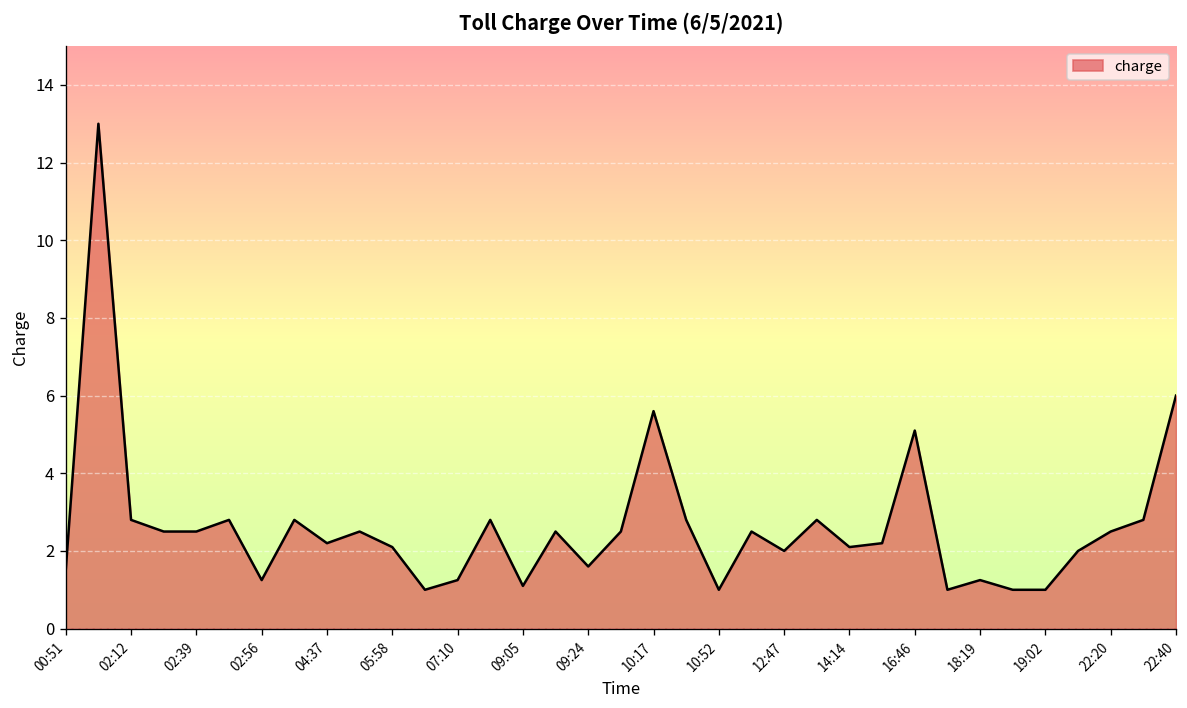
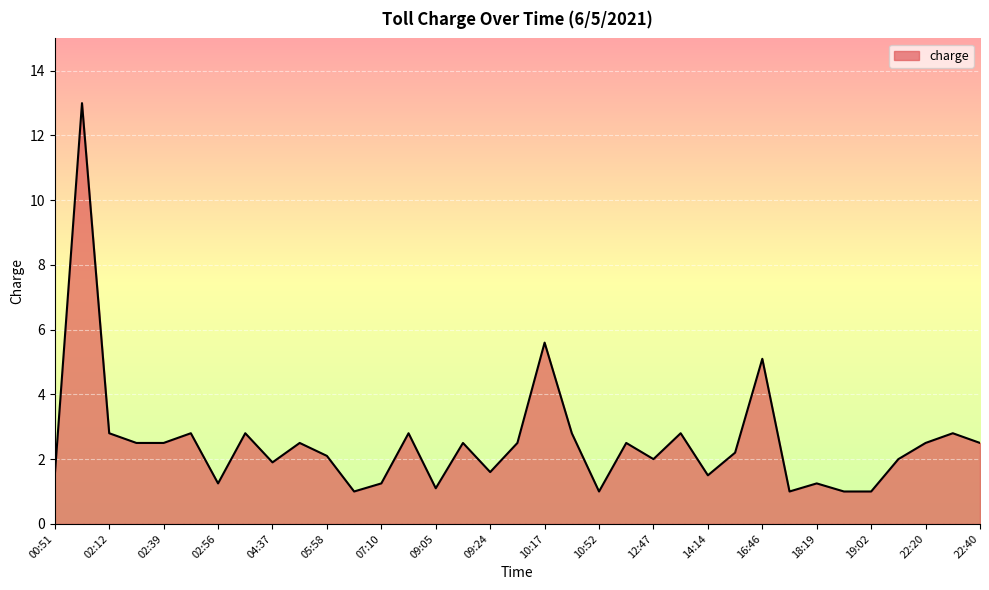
04:37: 2.2 -> 1.9
14:14: 2.1 -> 1.5
22:40: 6.0 -> 2.5
